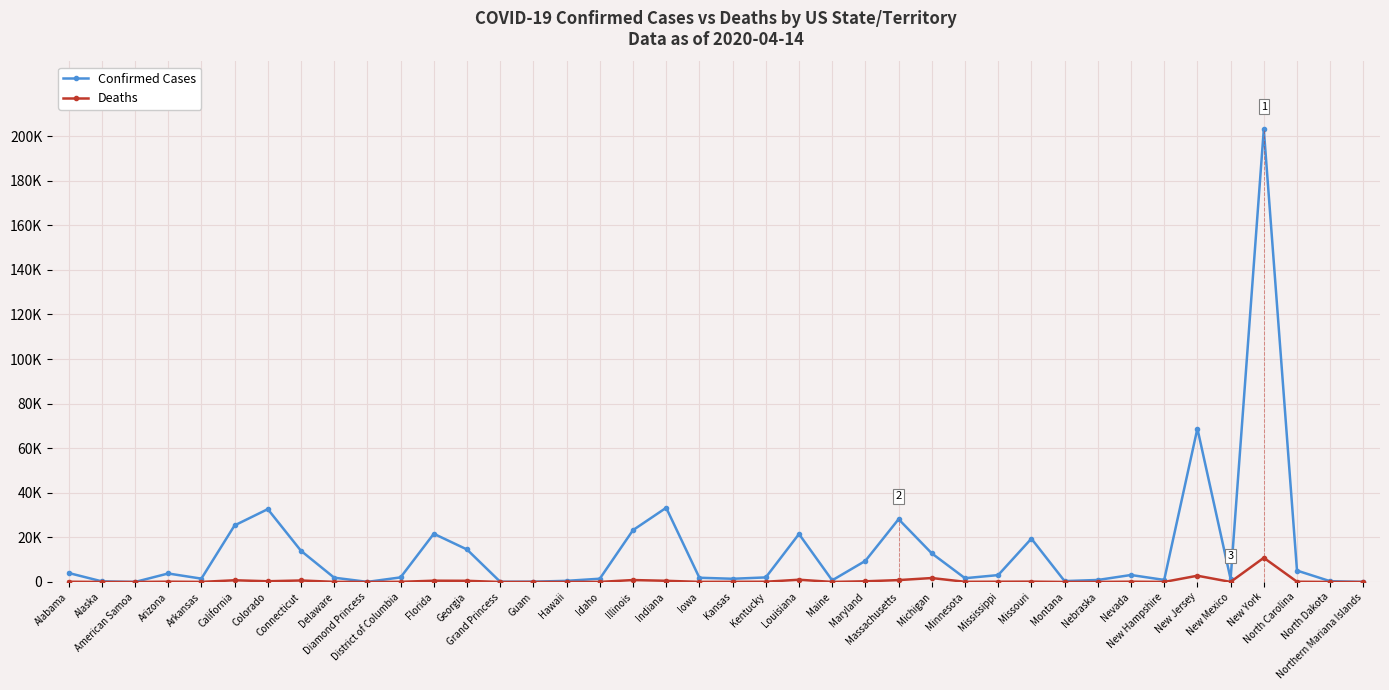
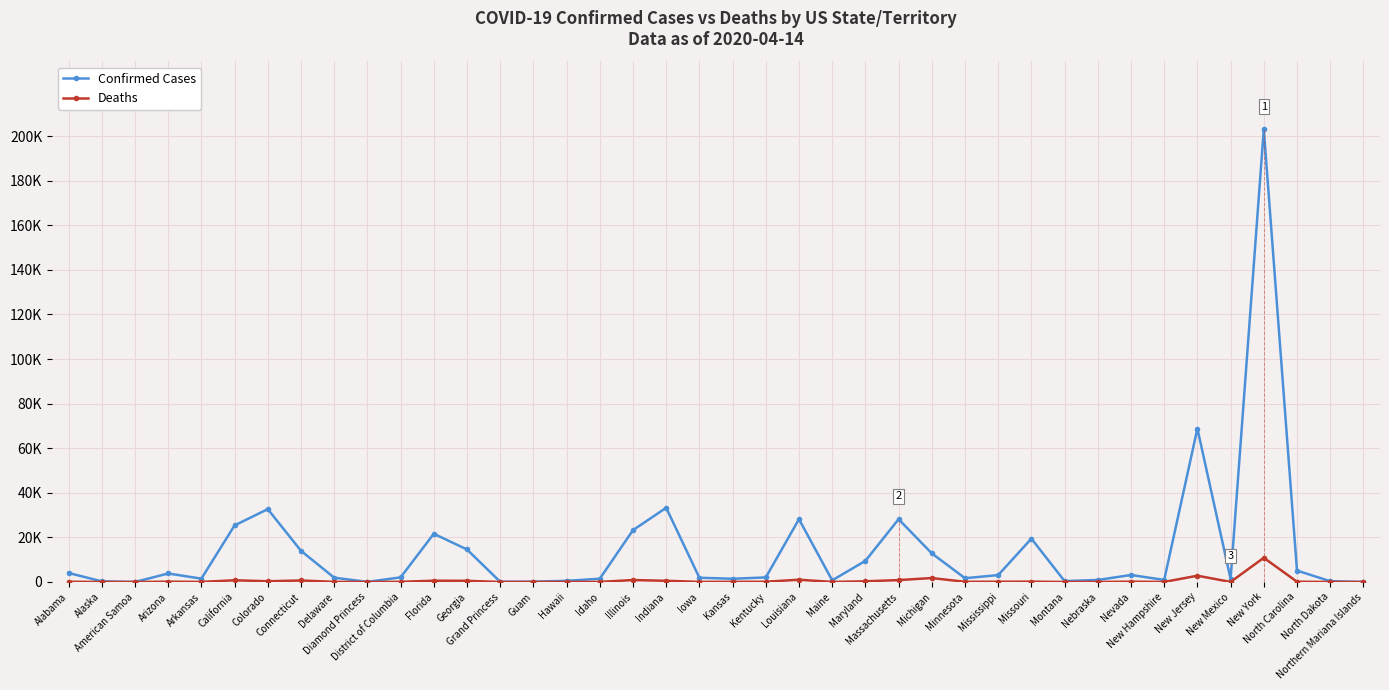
Confirmed Cases, Louisiana: 22000 -> 28000
